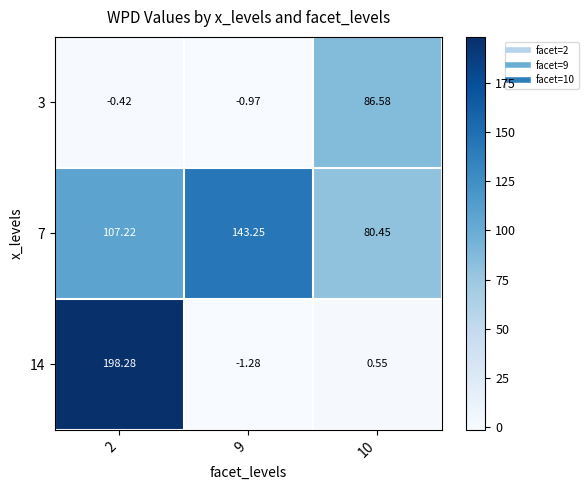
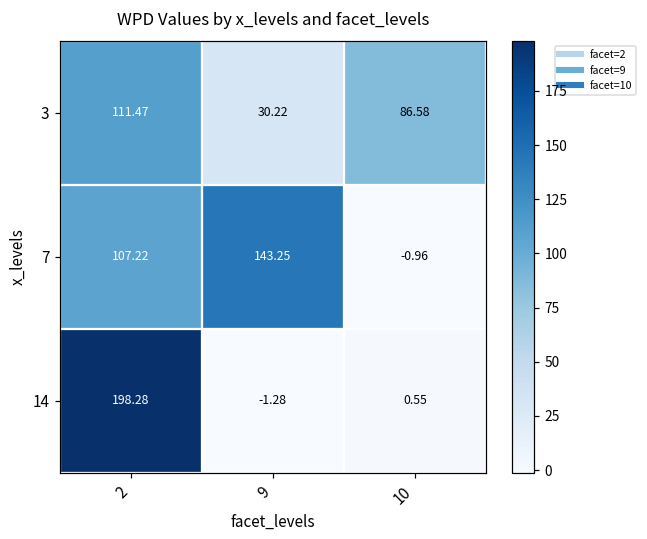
3, 2: -0.42 -> 111.47
3, 9: -0.97 -> 30.22
7, 10: 80.45 -> -0.96
